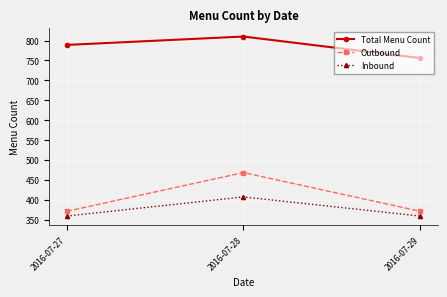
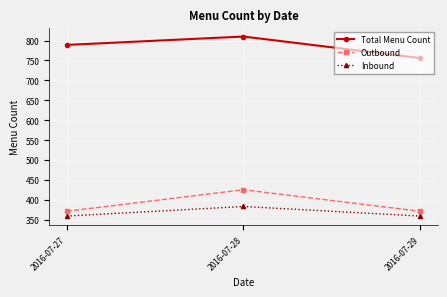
Outbound, 2016-07-28: 470 -> 430
Inbound, 2016-07-28: 410 -> 380
